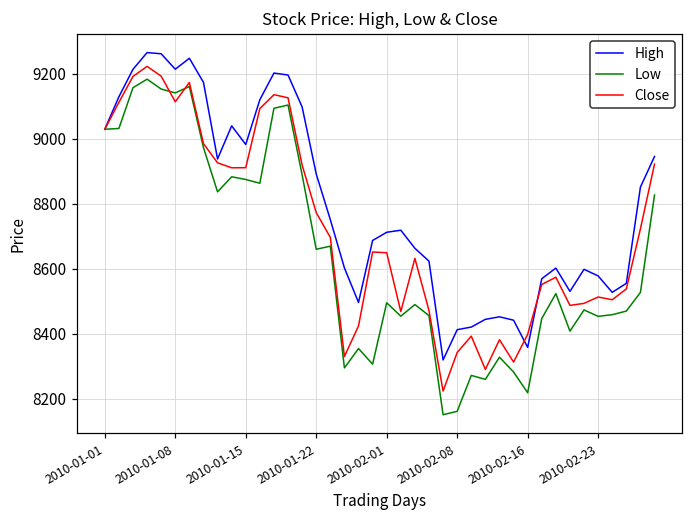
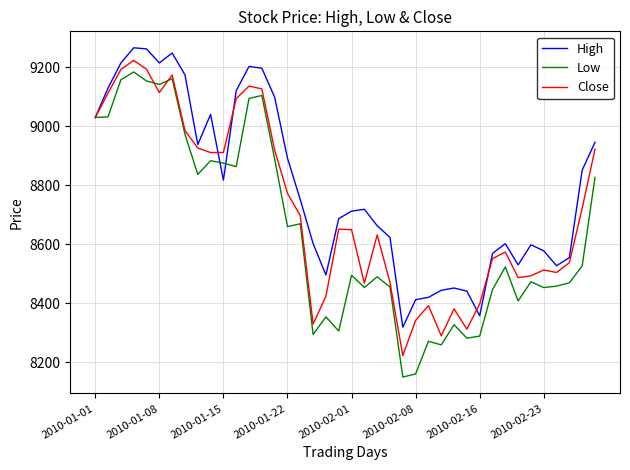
High, 2010-01-15: 8980 -> 8820
Low, 2010-02-16: 8220 -> 8290
